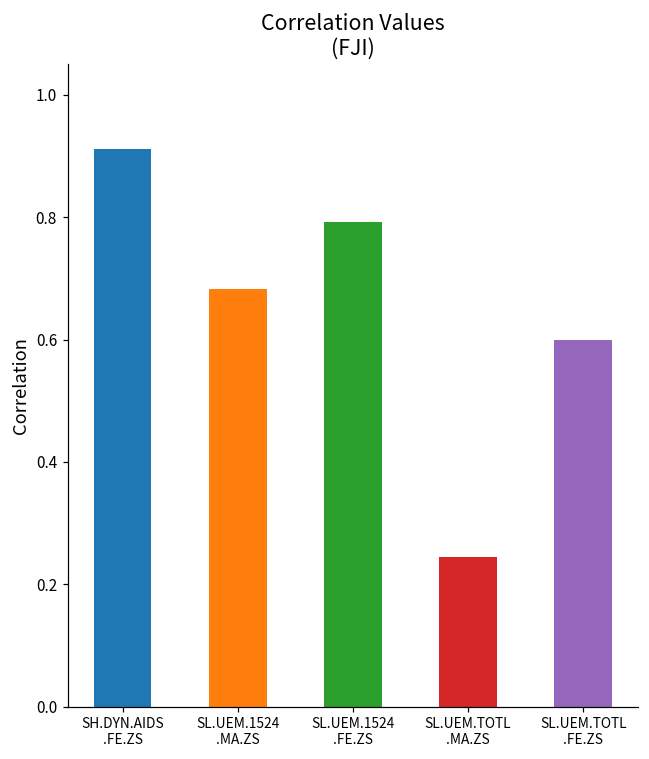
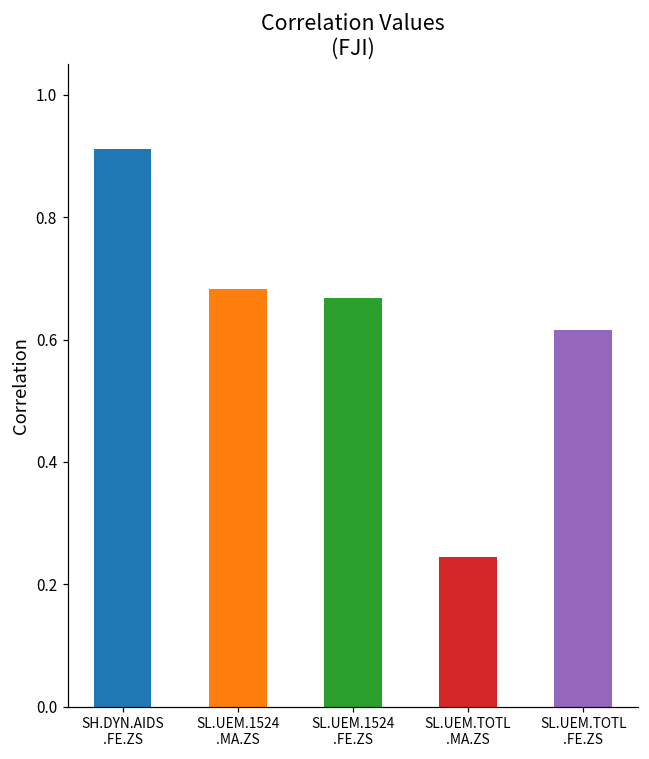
SL.UEM.1524 .FE.ZS: 0.79 -> 0.67
SL.UEM.TOTL .FE.ZS: 0.60 -> 0.62
